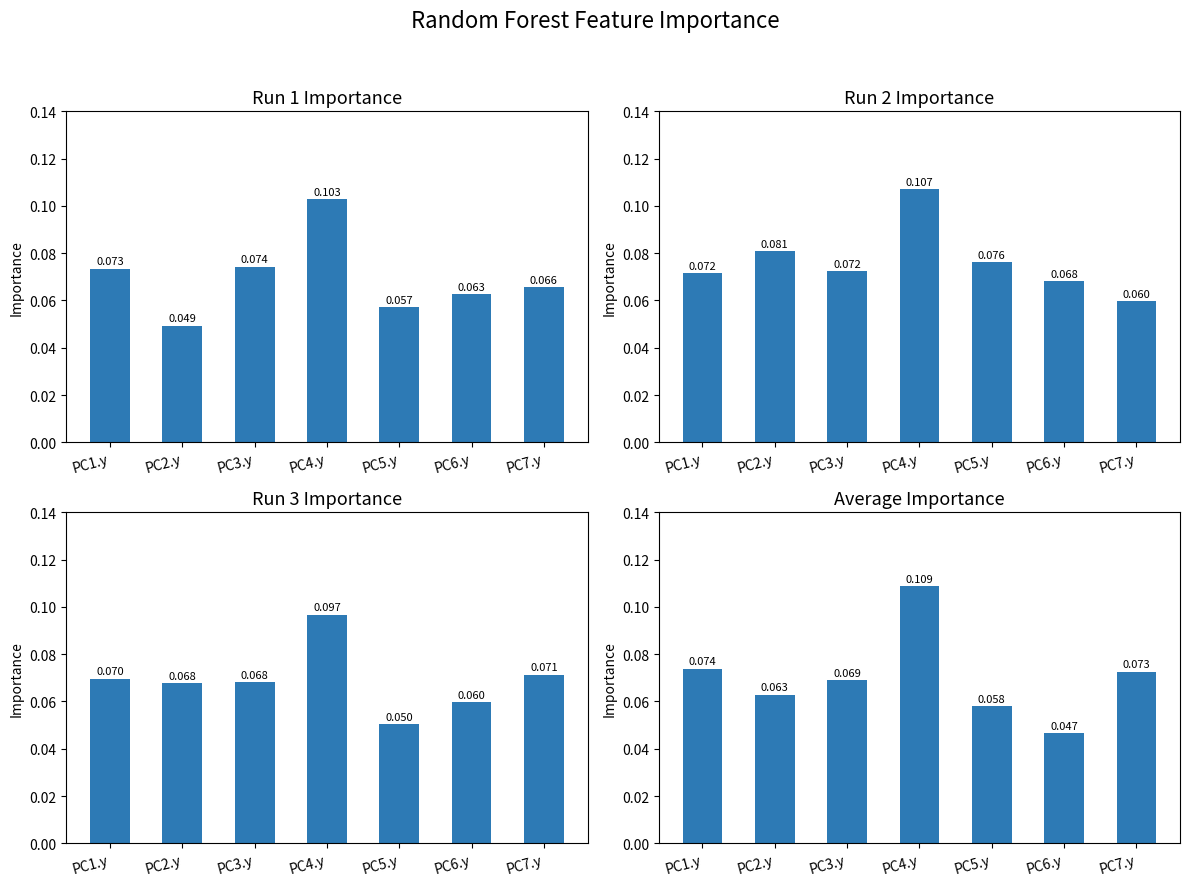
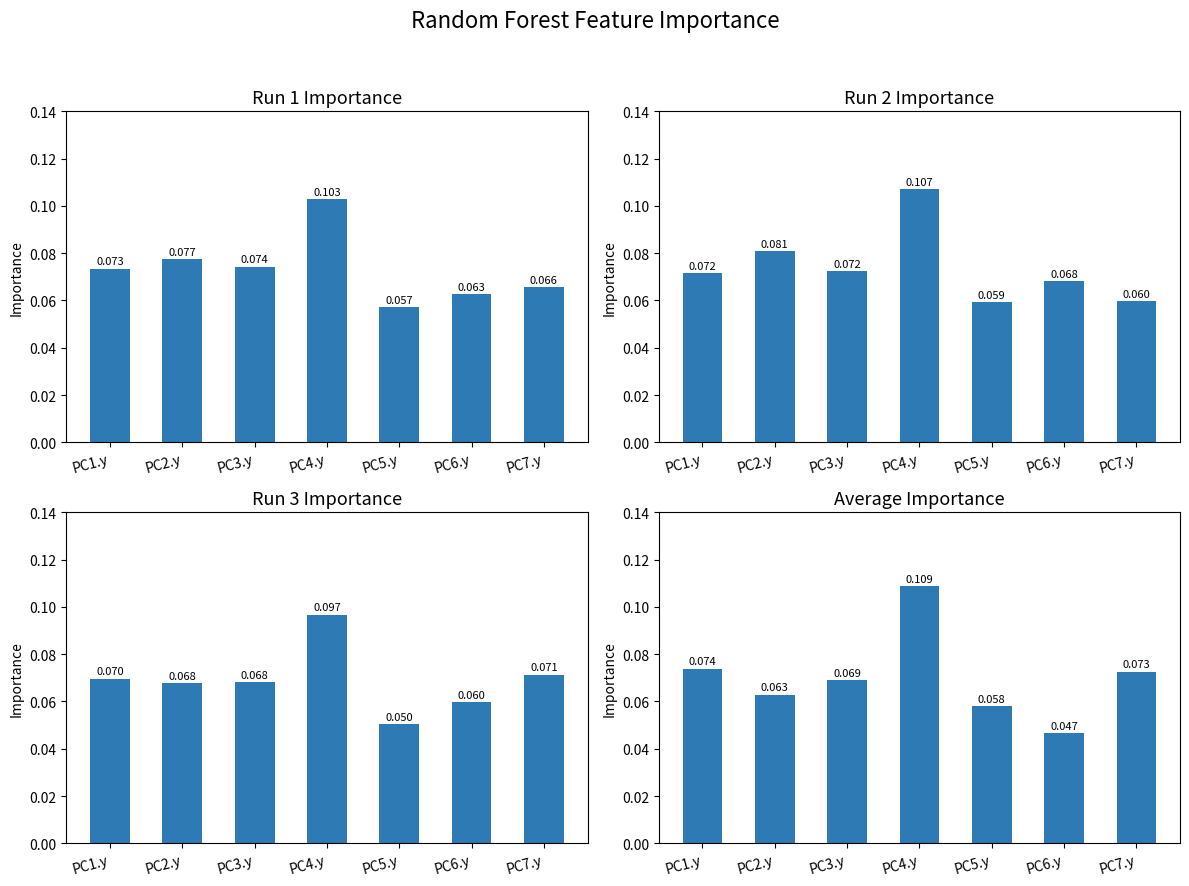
Run 1 Importance, PC2.y: 0.049 -> 0.077
Run 2 Importance, PC5.y: 0.076 -> 0.059
